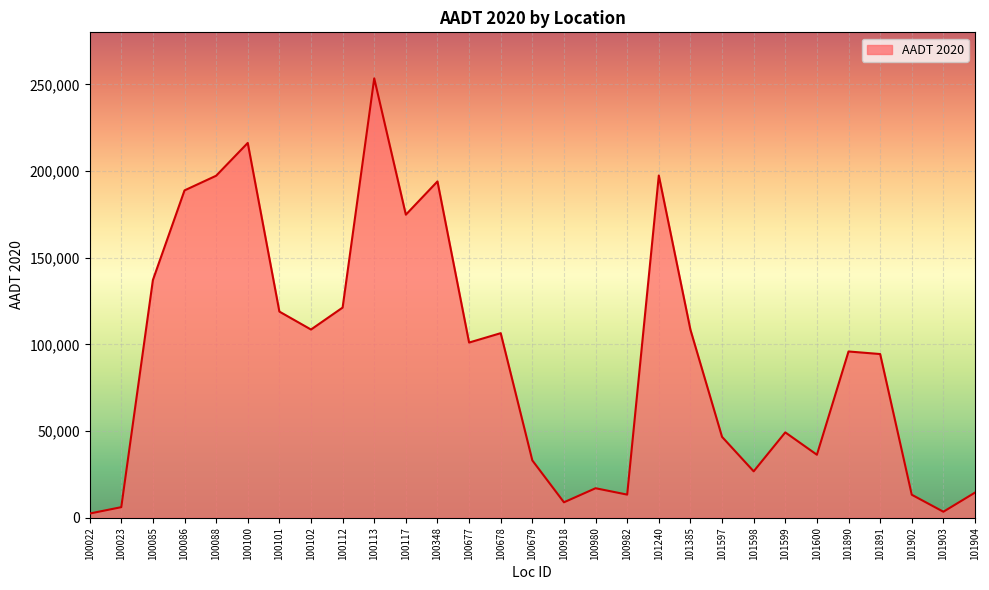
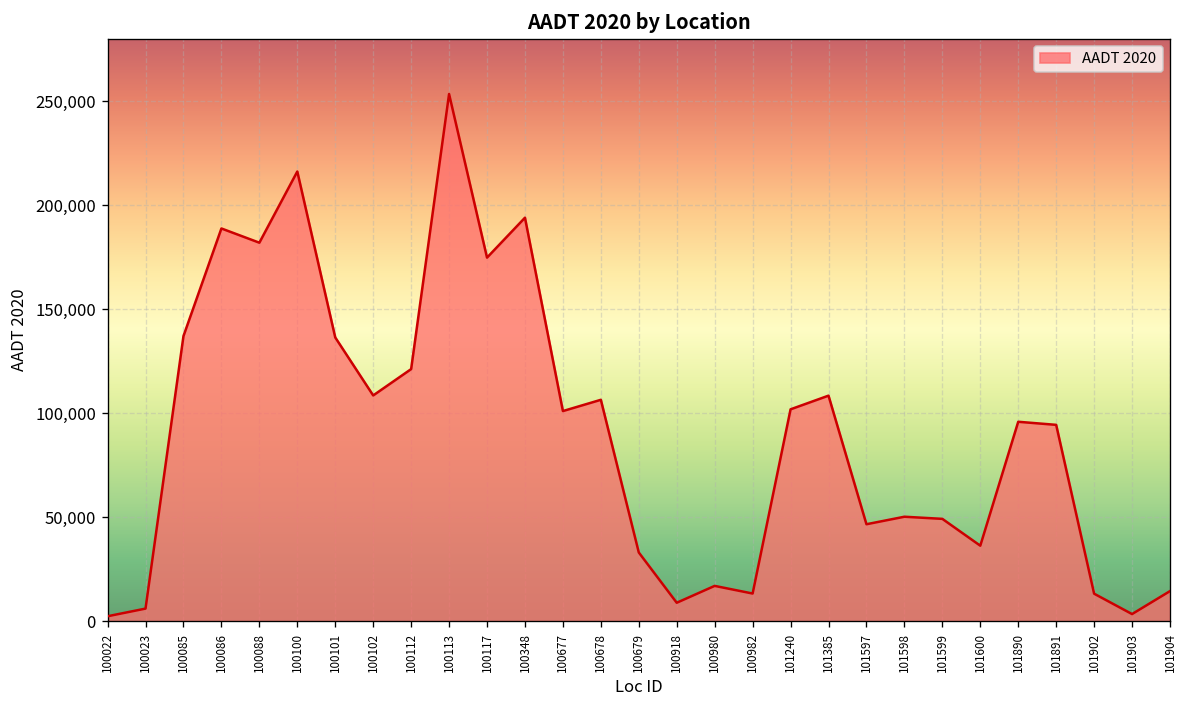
100088: 197,000 -> 182,000
100101: 119,000 -> 136,000
101240: 197,000 -> 102,000
101598: 27,000 -> 50,000
